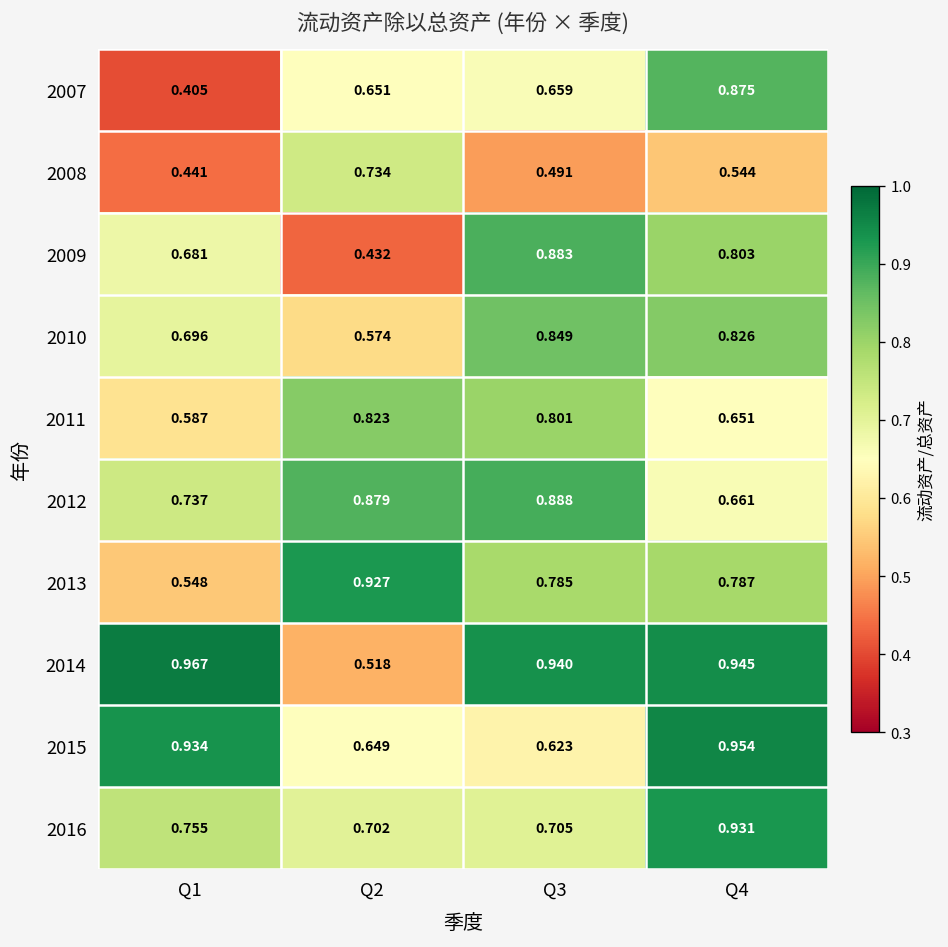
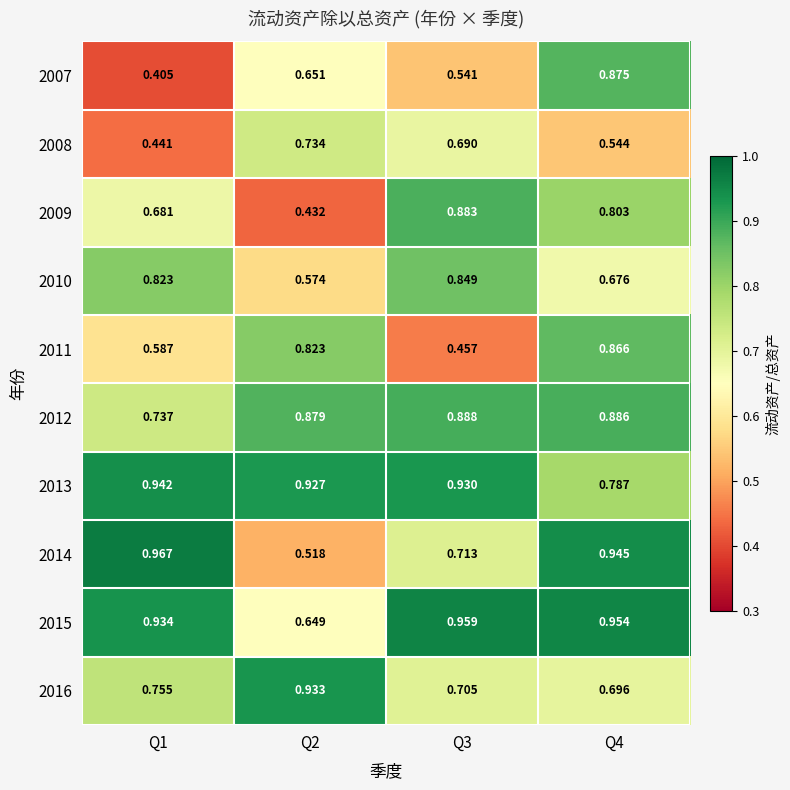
2007, Q3: 0.659 -> 0.541
2008, Q3: 0.491 -> 0.690
2010, Q1: 0.696 -> 0.823
2010, Q4: 0.826 -> 0.676
2011, Q3: 0.801 -> 0.457
2011, Q4: 0.651 -> 0.866
2012, Q4: 0.661 -> 0.886
2013, Q1: 0.548 -> 0.942
2013, Q3: 0.785 -> 0.930
2014, Q3: 0.940 -> 0.713
2015, Q3: 0.623 -> 0.959
2016, Q2: 0.702 -> 0.933
2016, Q4: 0.931 -> 0.696
